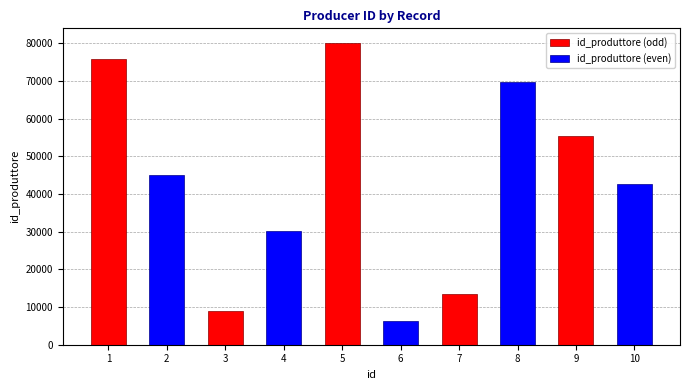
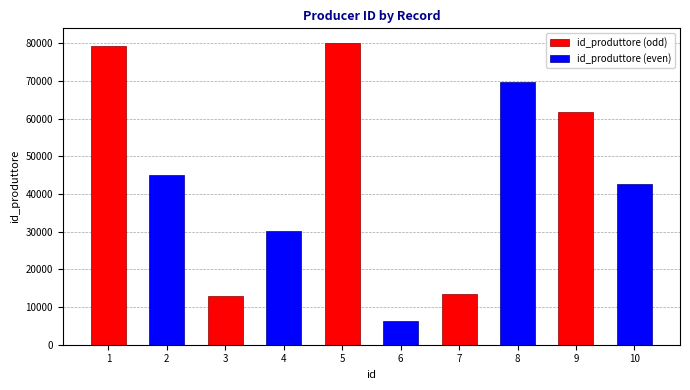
1: 76000 -> 79000
3: 9000 -> 13000
9: 55000 -> 62000
